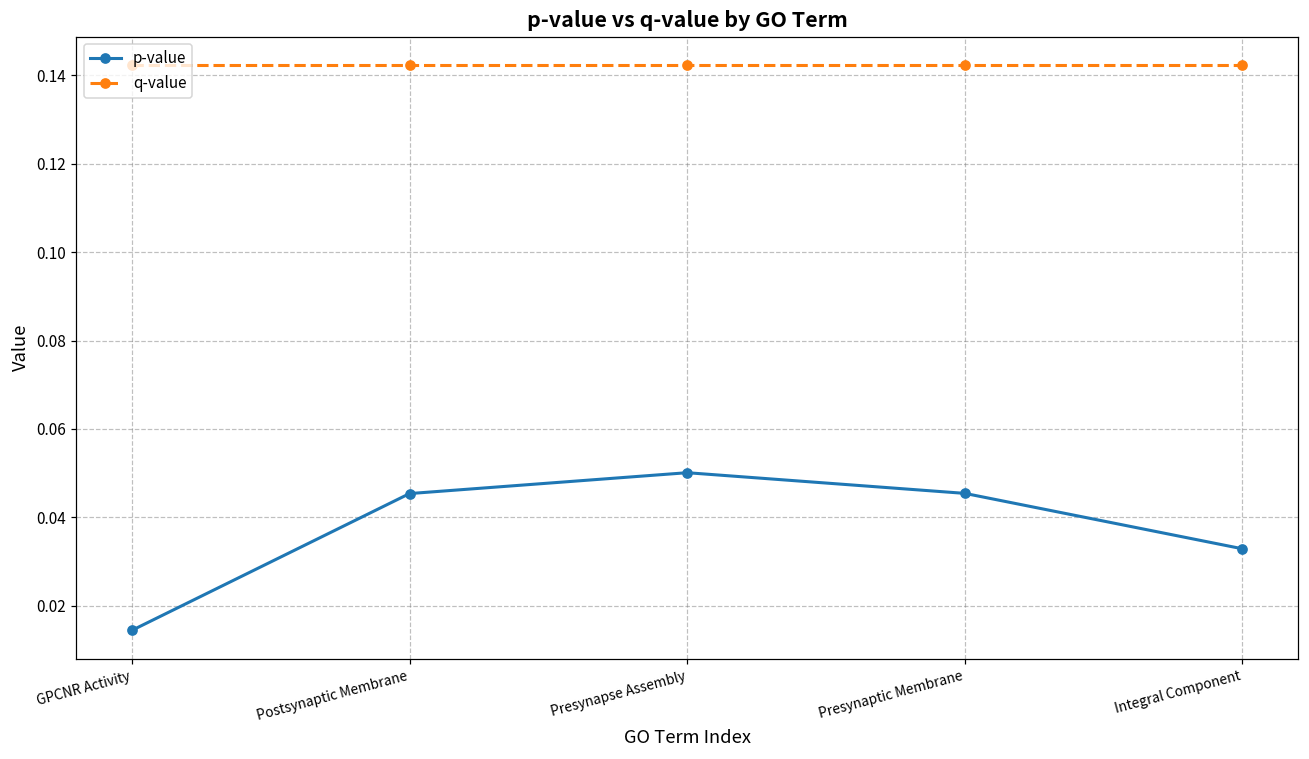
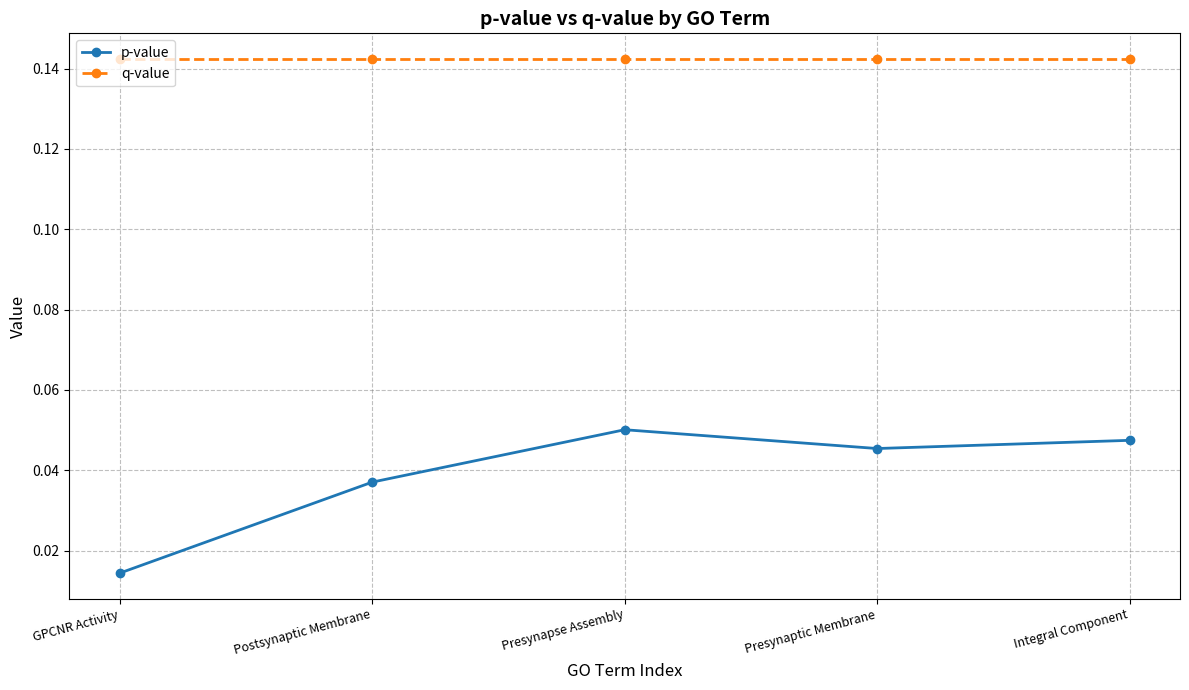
p-value, Postsynaptic Membrane: 0.045 -> 0.037
p-value, Integral Component: 0.033 -> 0.047
